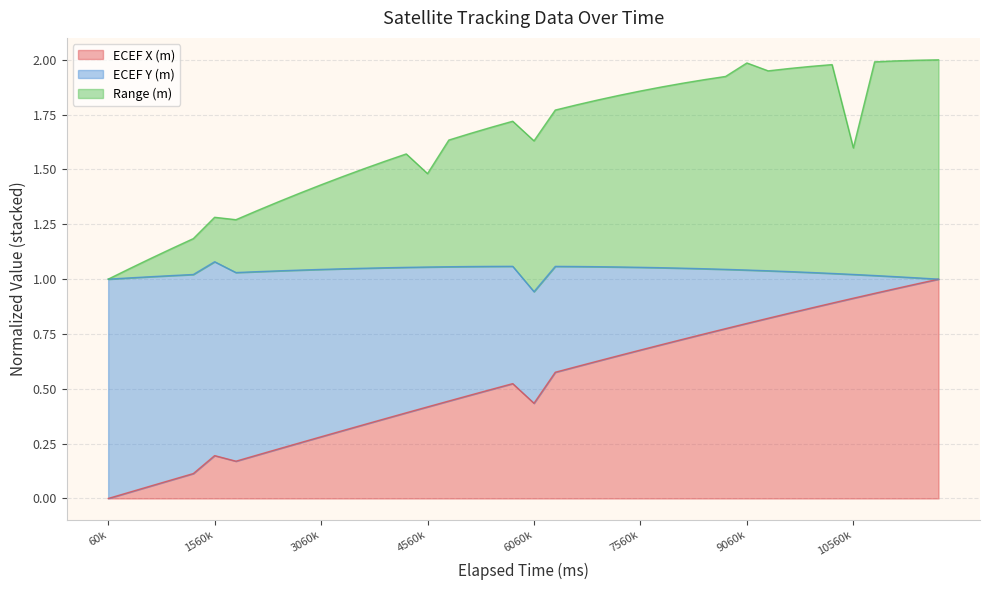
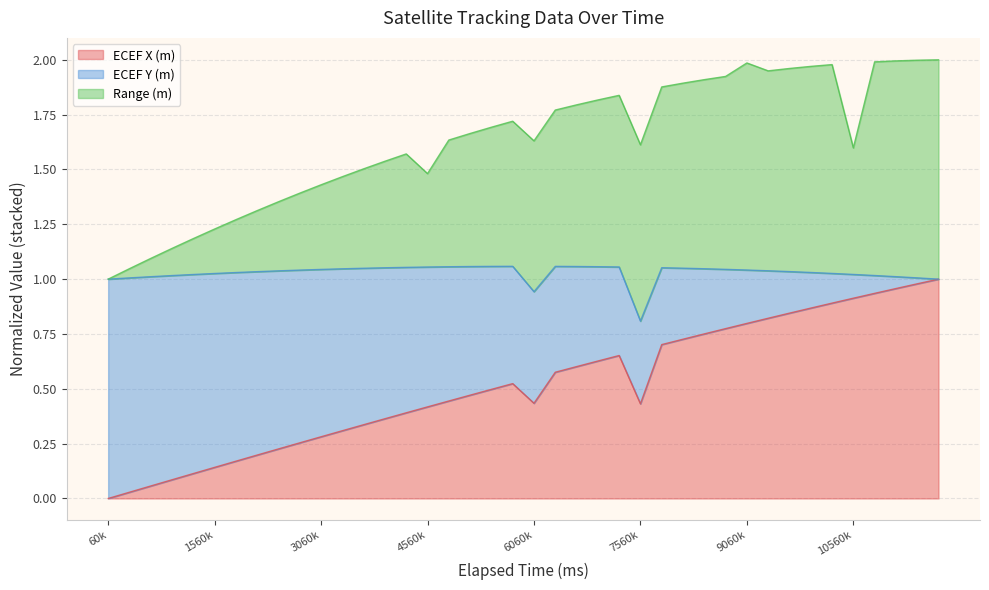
ECEF X (m), 1560k: 0.20 -> 0.14
ECEF X (m), 7560k: 0.68 -> 0.43
